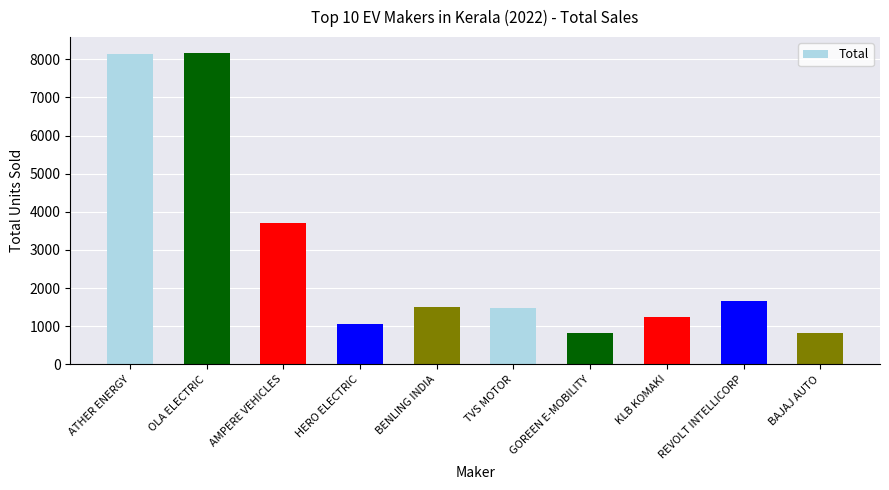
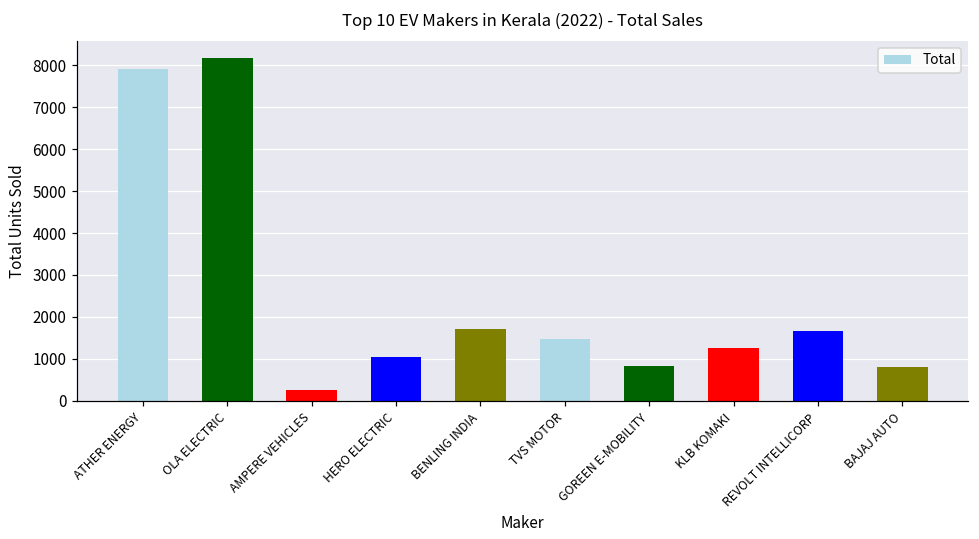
ATHER ENERGY: 8100 -> 7900
AMPERE VEHICLES: 3700 -> 300
BENLING INDIA: 1500 -> 1700
